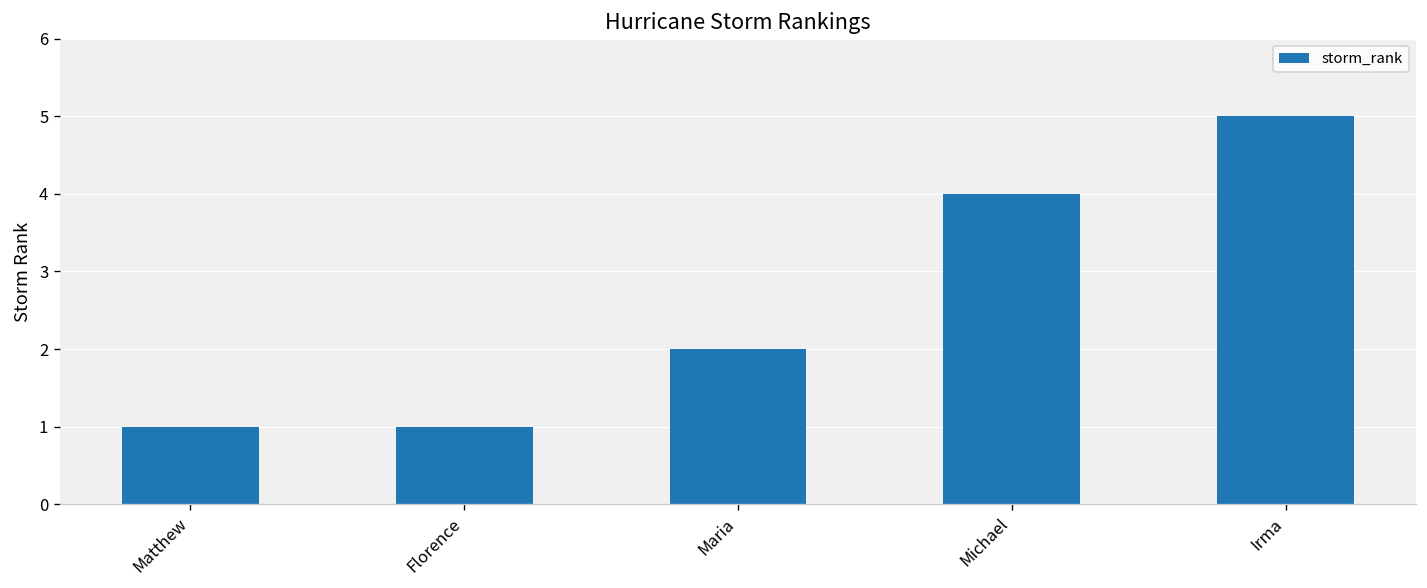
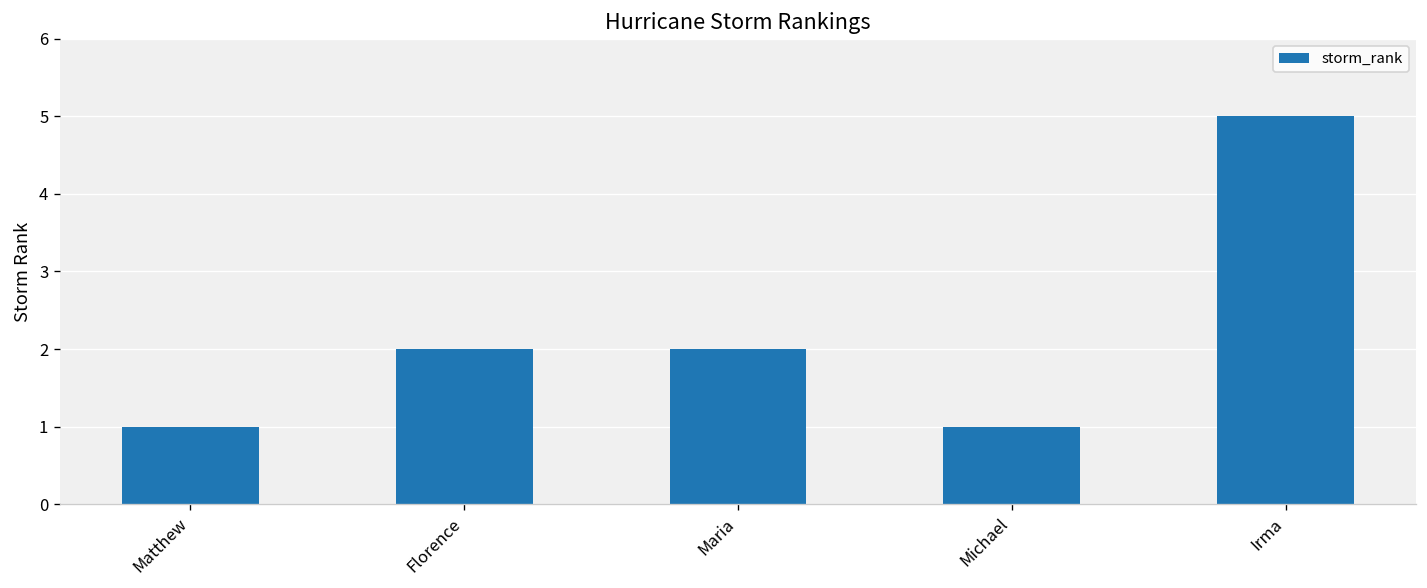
Florence: 1 -> 2
Michael: 4 -> 1
